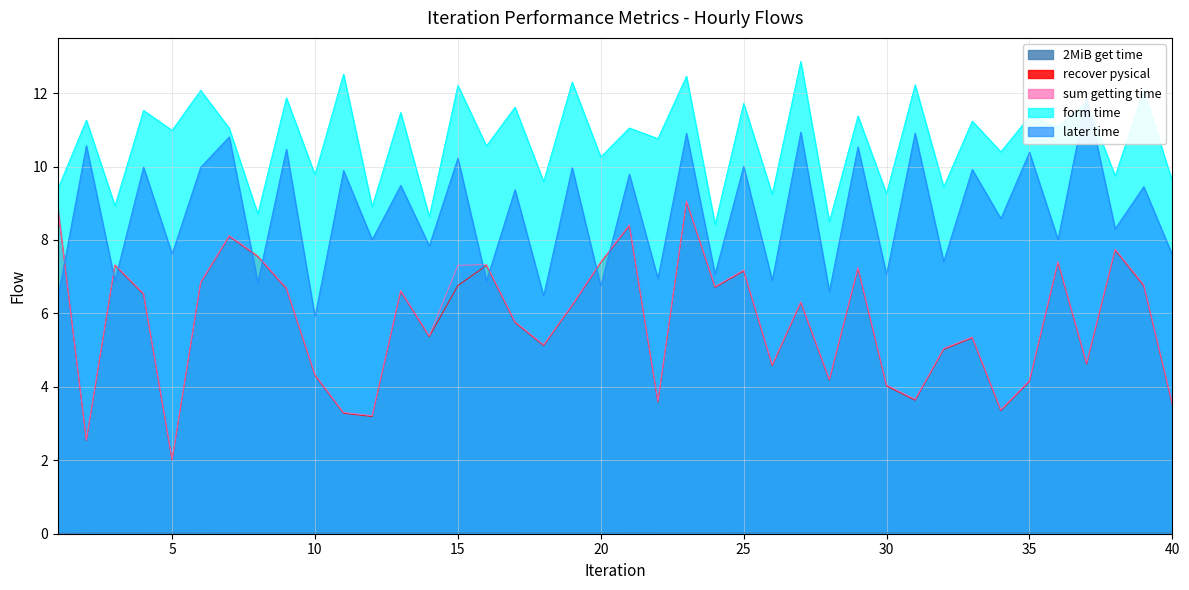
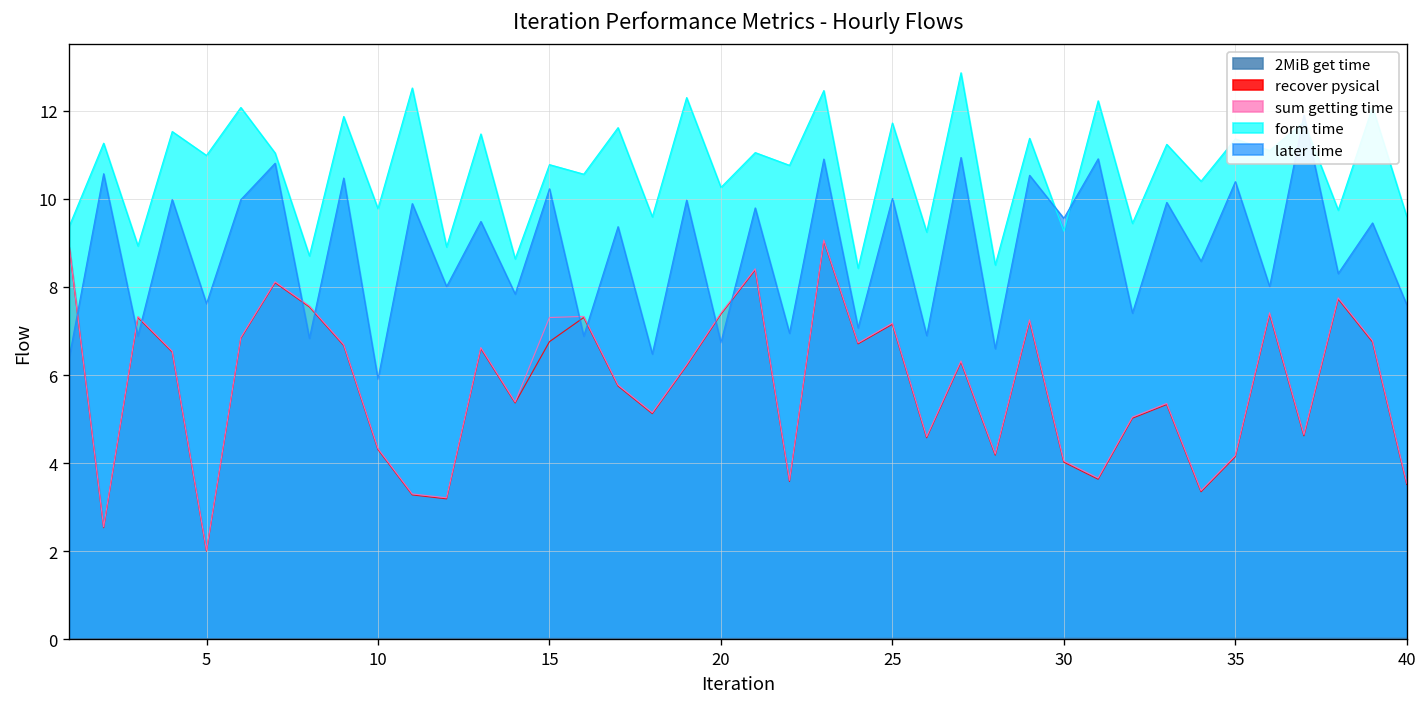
form time, 15: 12.2 -> 10.8
later time, 30: 7.1 -> 9.6
